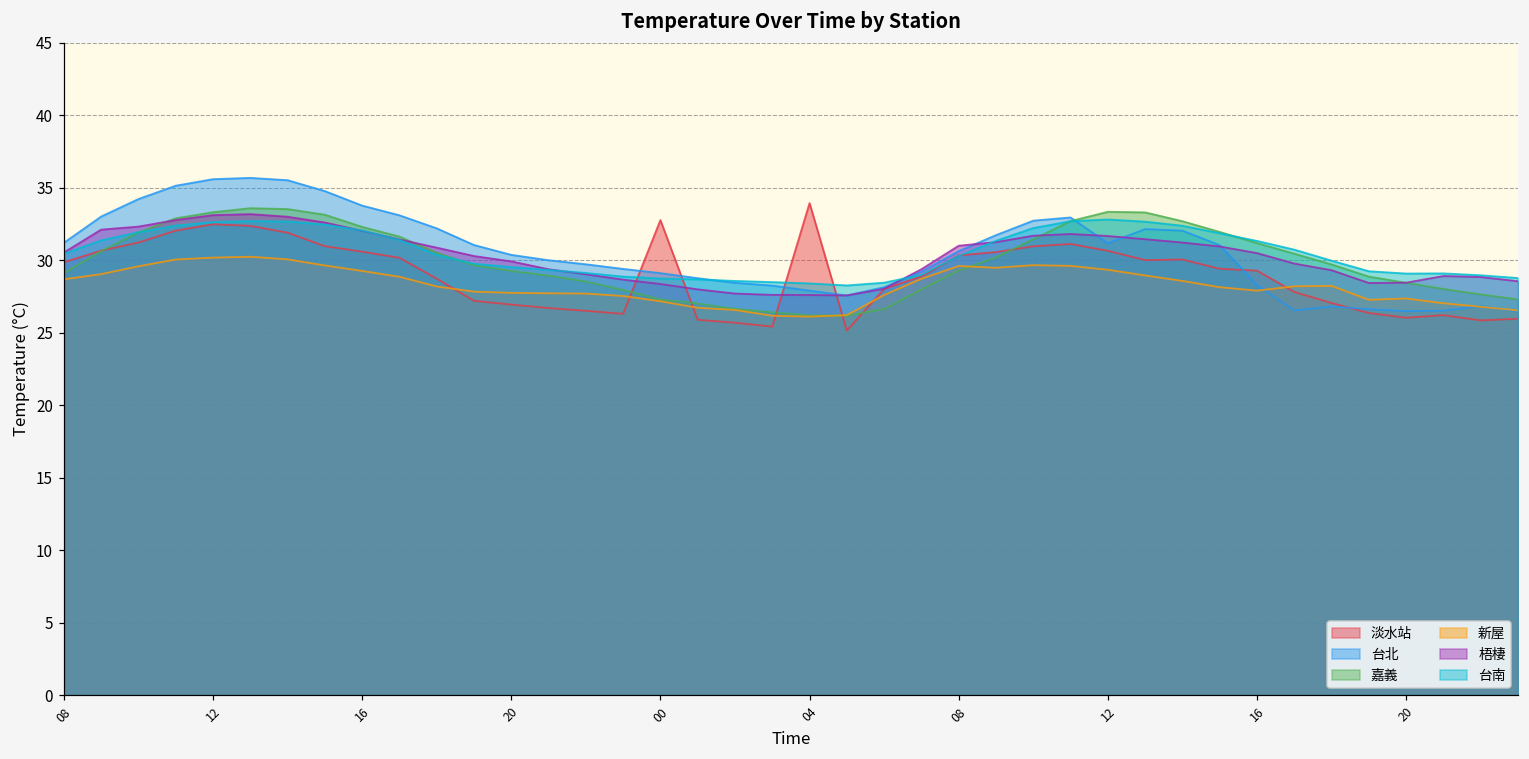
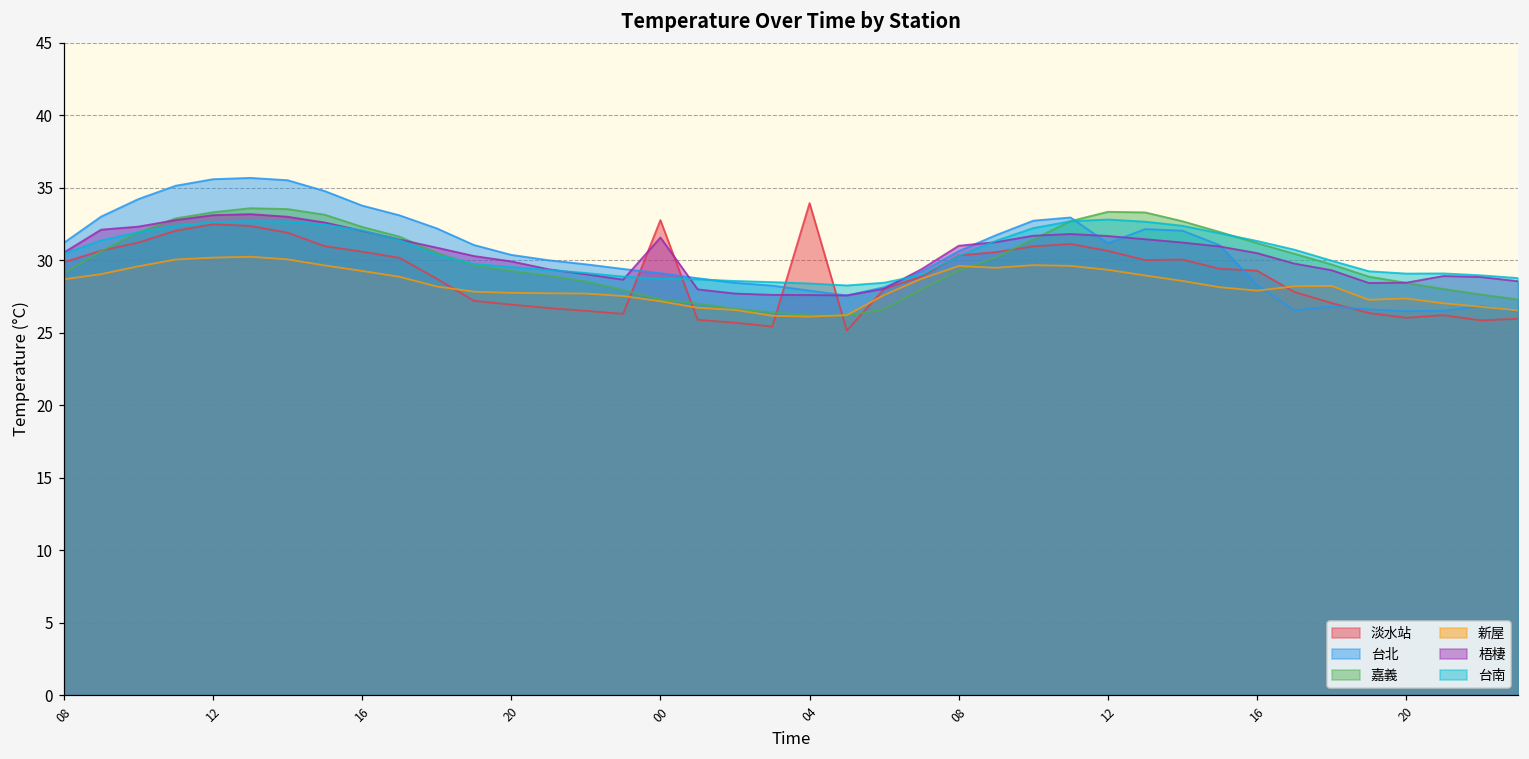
梧棲, 00: 28.4 -> 31.6
